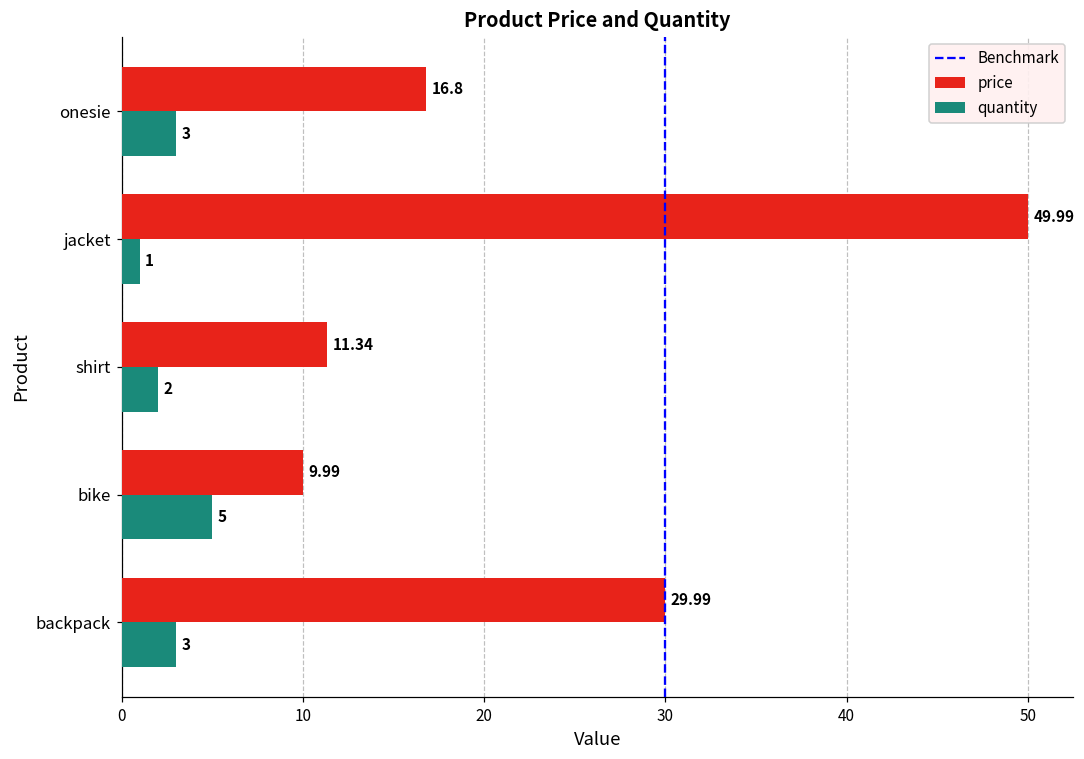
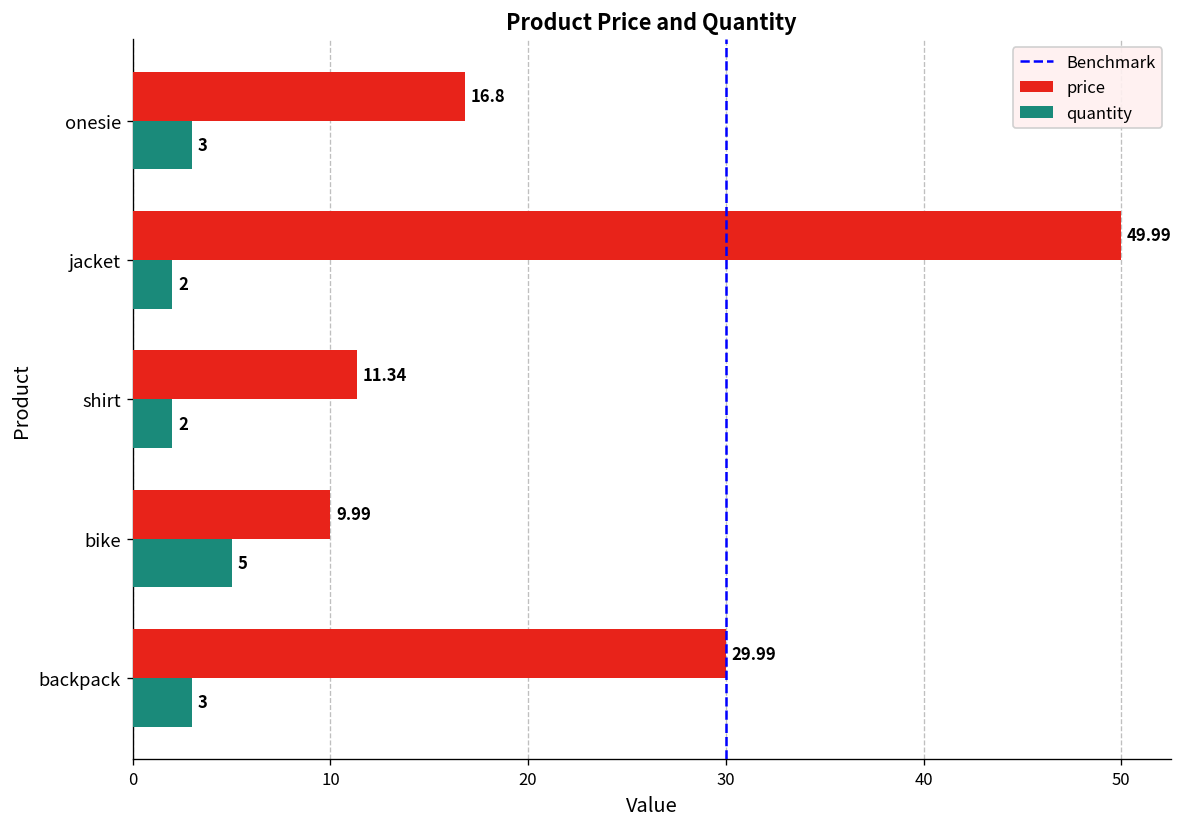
quantity, jacket: 1 -> 2
